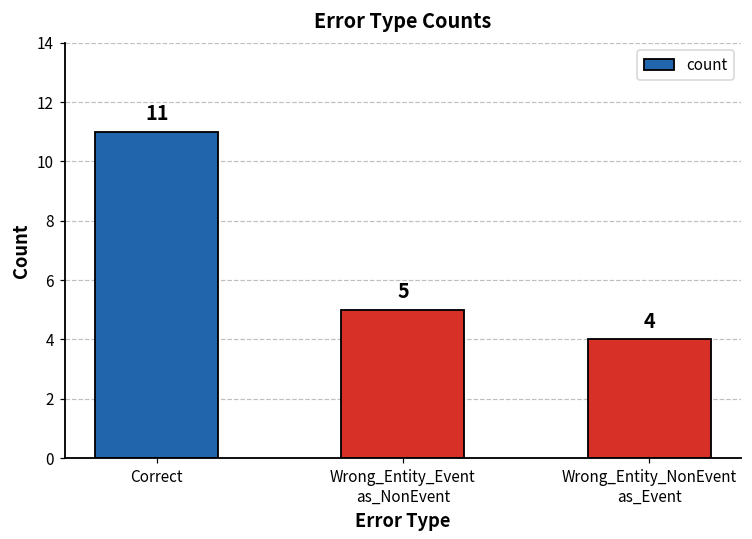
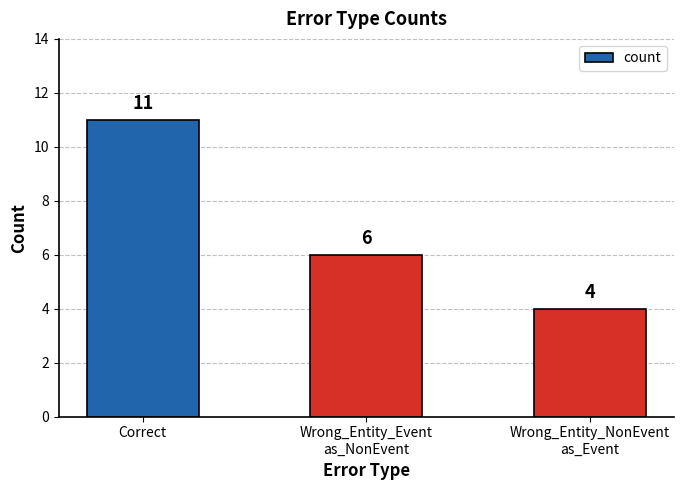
Wrong_Entity_Event as_NonEvent: 5 -> 6
